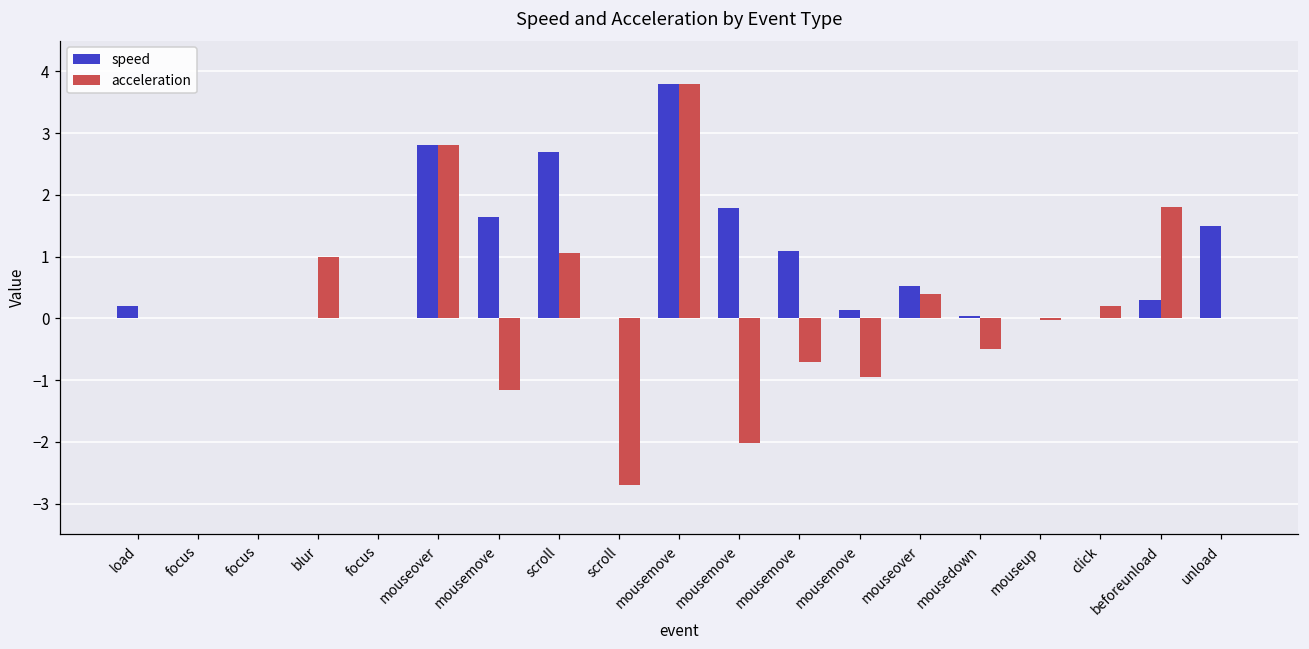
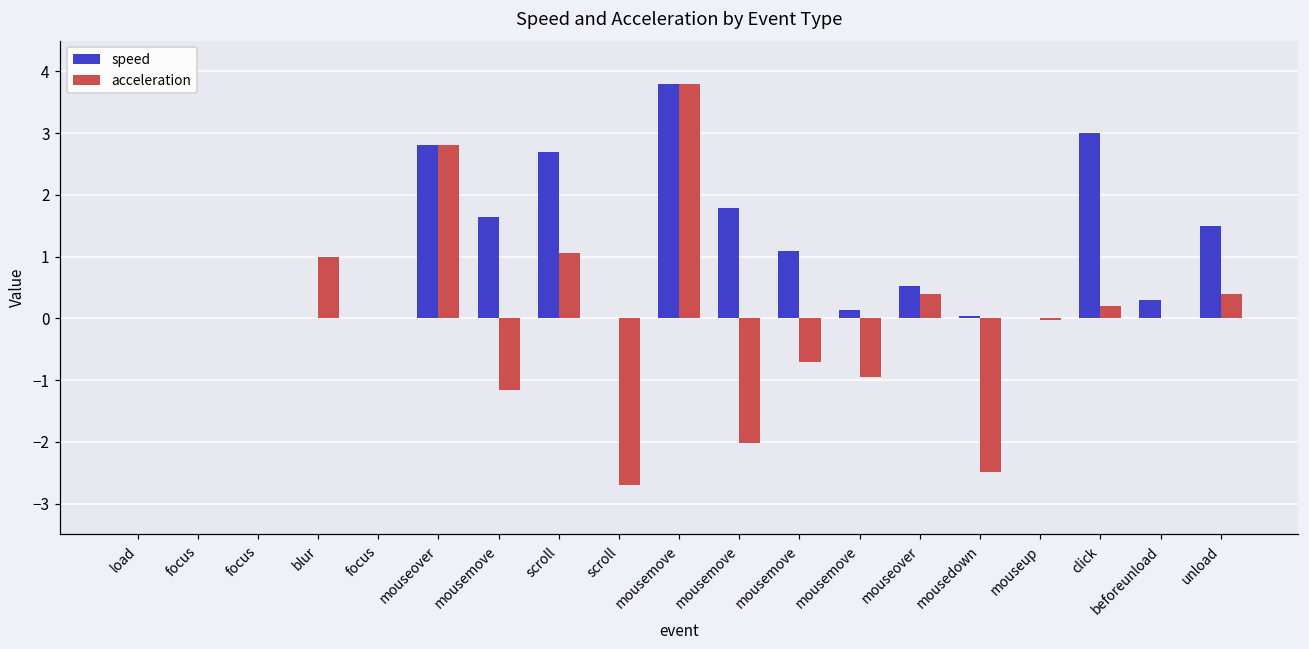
speed, load: 0.2 -> 0.0
acceleration, mousedown: -0.5 -> -2.5
speed, click: 0 -> 3
acceleration, beforeunload: 1.8 -> 0.0
acceleration, unload: 0.0 -> 0.4
